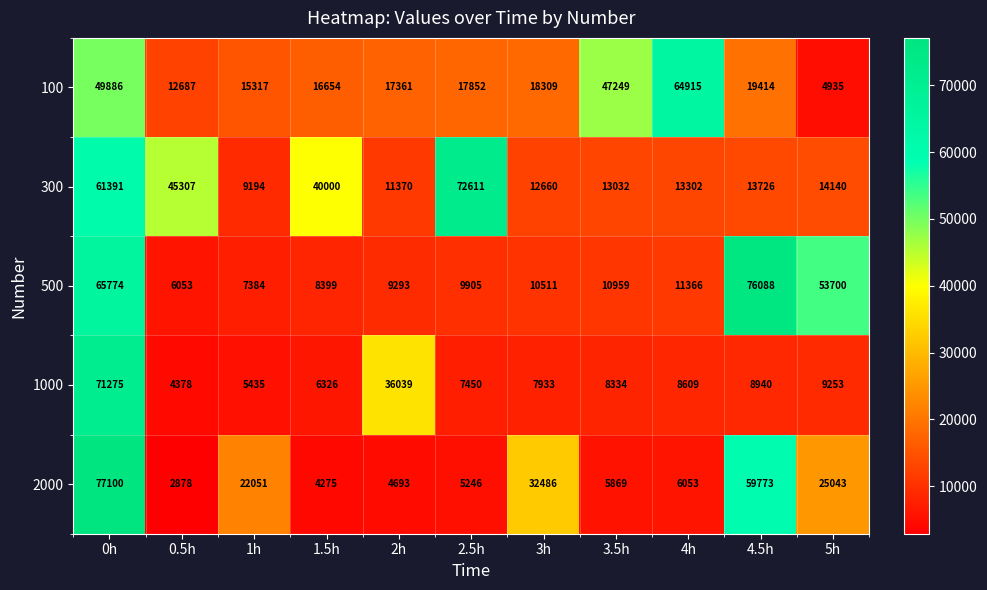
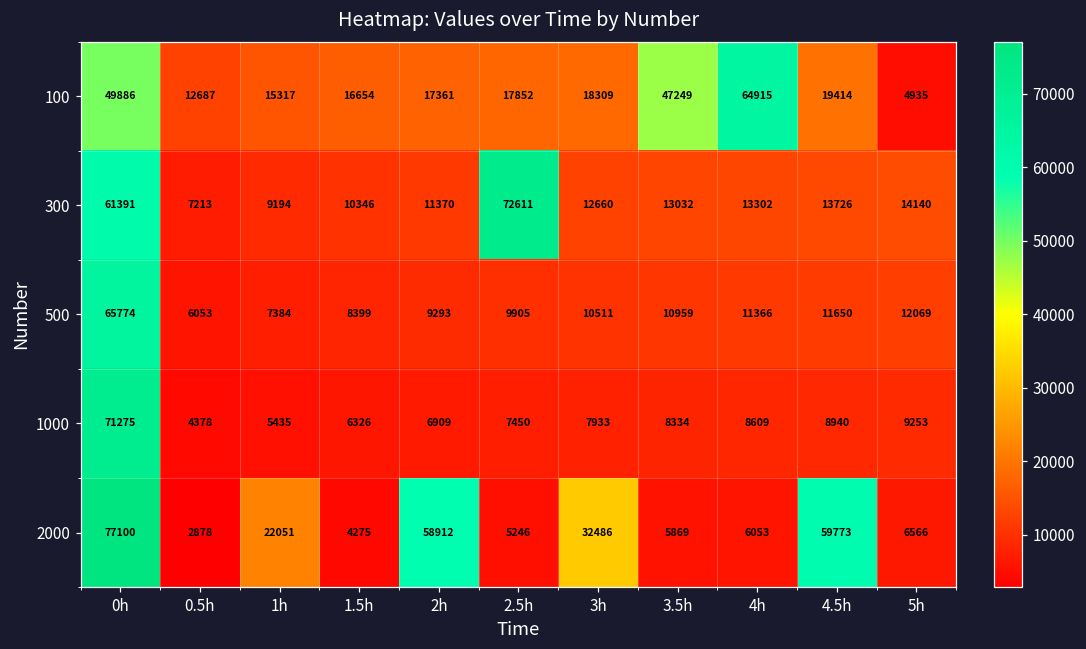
300, 0.5h: 45307 -> 7213
300, 1.5h: 40000 -> 10346
500, 4.5h: 76088 -> 11650
500, 5h: 53700 -> 12069
1000, 2h: 36039 -> 6909
2000, 2h: 4693 -> 58912
2000, 5h: 25043 -> 6566
